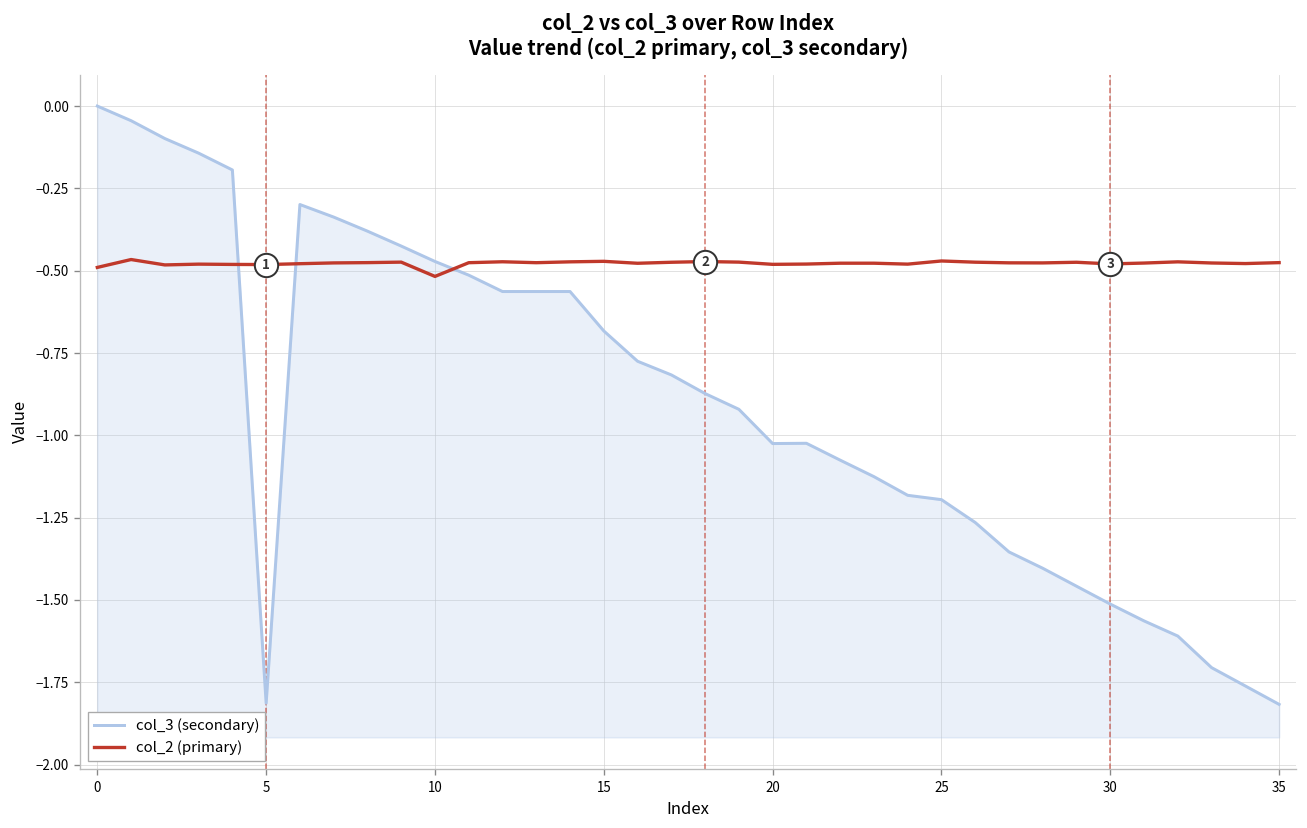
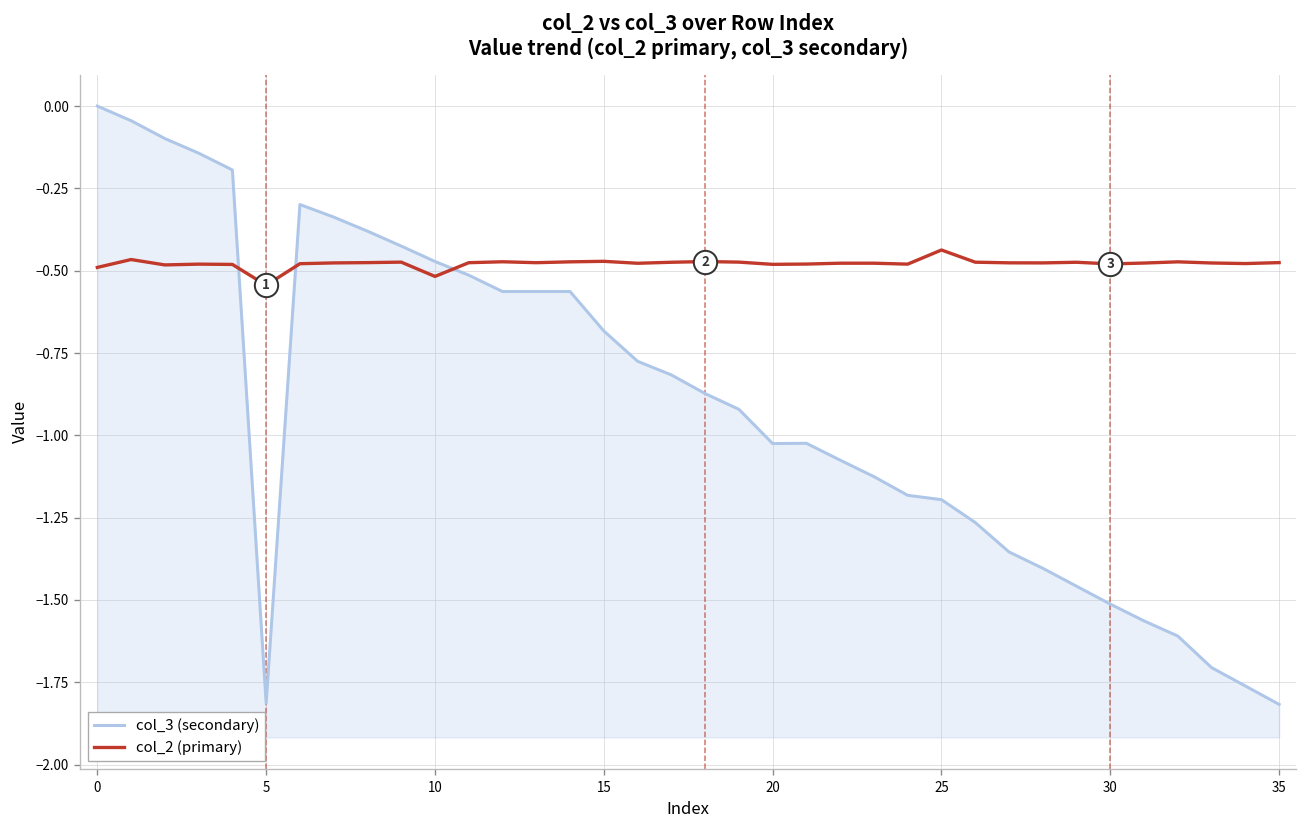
col_2 (primary), 5: -0.48 -> -0.54
col_2 (primary), 25: -0.47 -> -0.44
